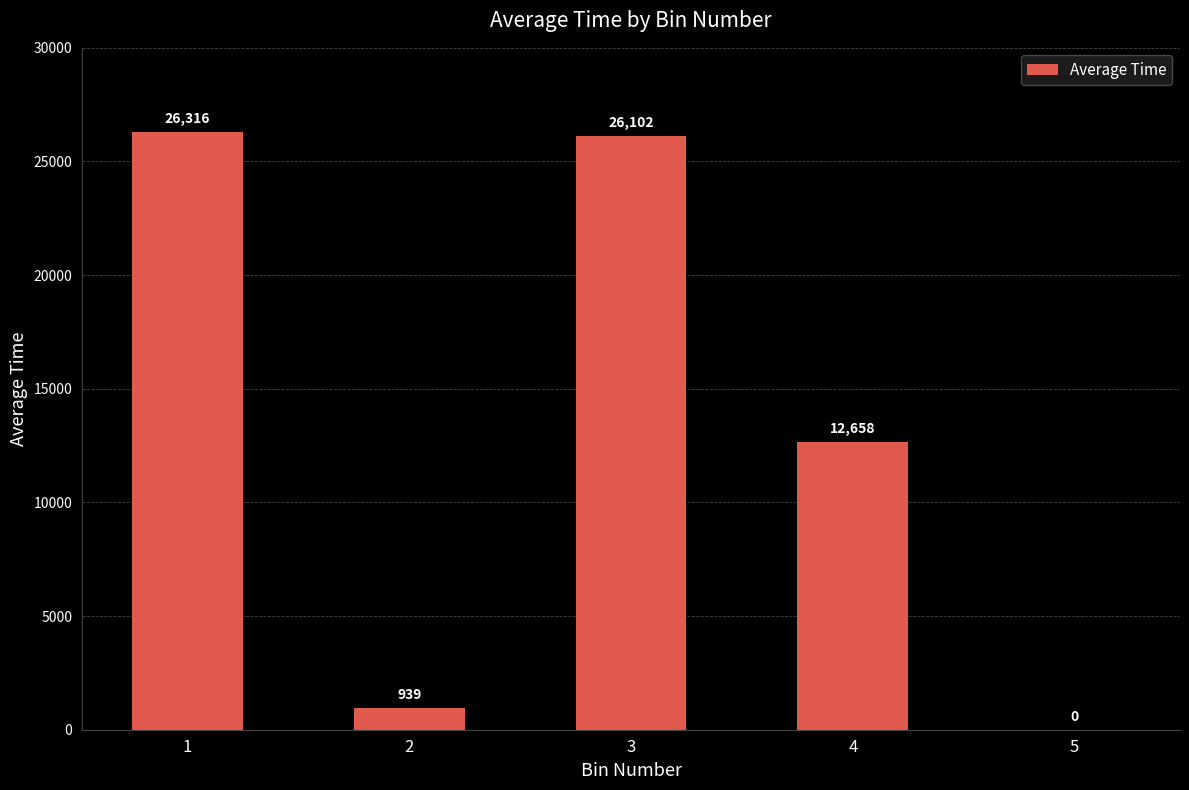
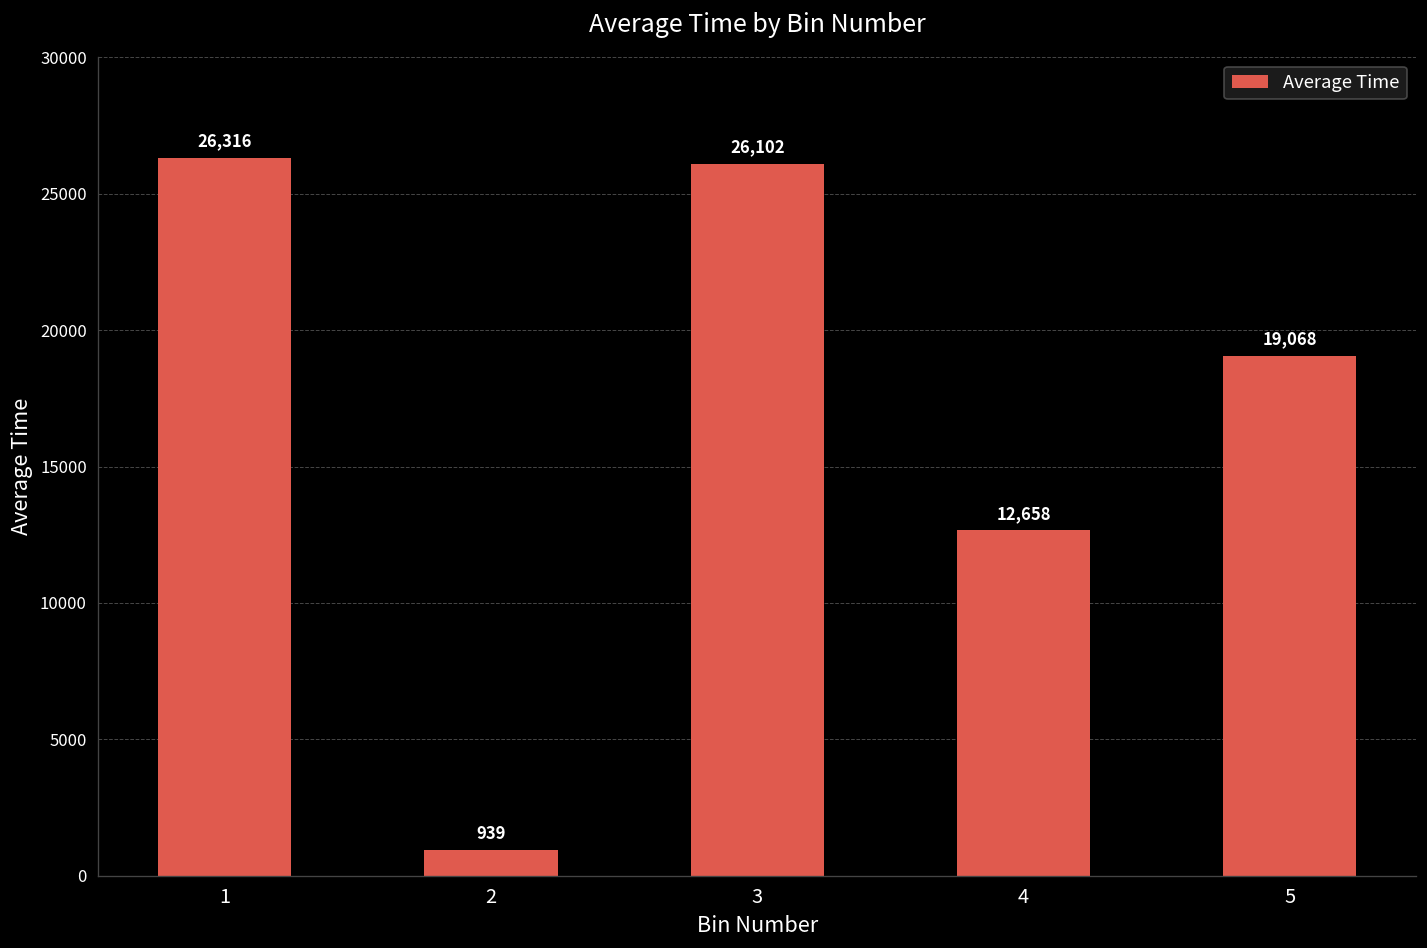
5: 0 -> 19,068
